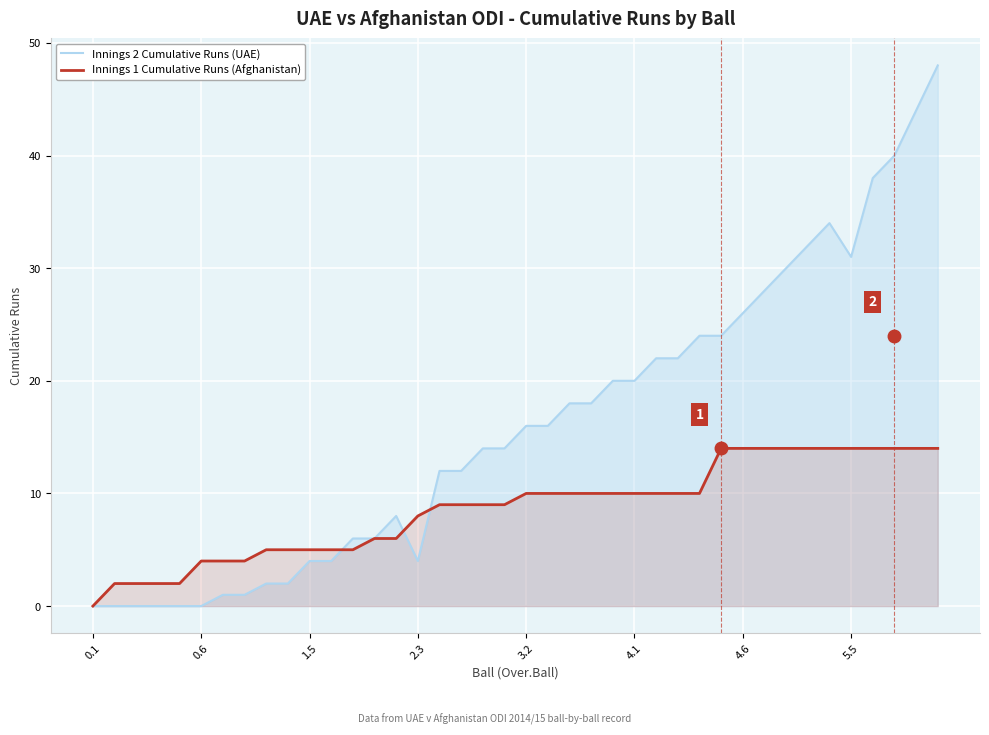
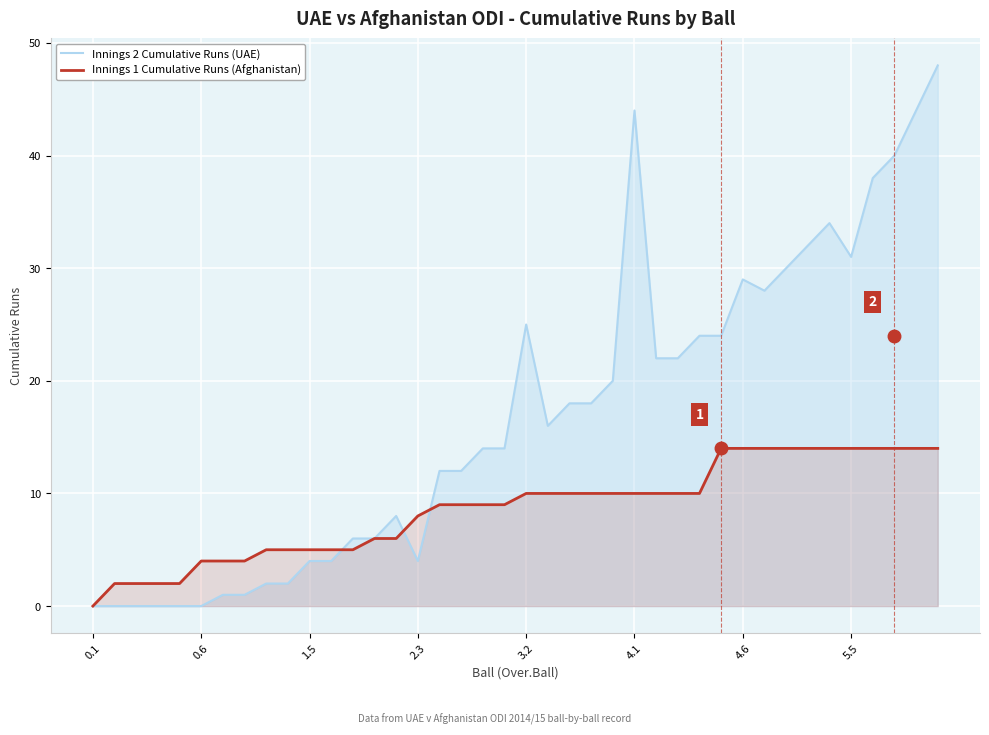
Innings 2 Cumulative Runs (UAE), 3.2: 16 -> 25
Innings 2 Cumulative Runs (UAE), 4.1: 20 -> 44
Innings 2 Cumulative Runs (UAE), 4.6: 26 -> 29
